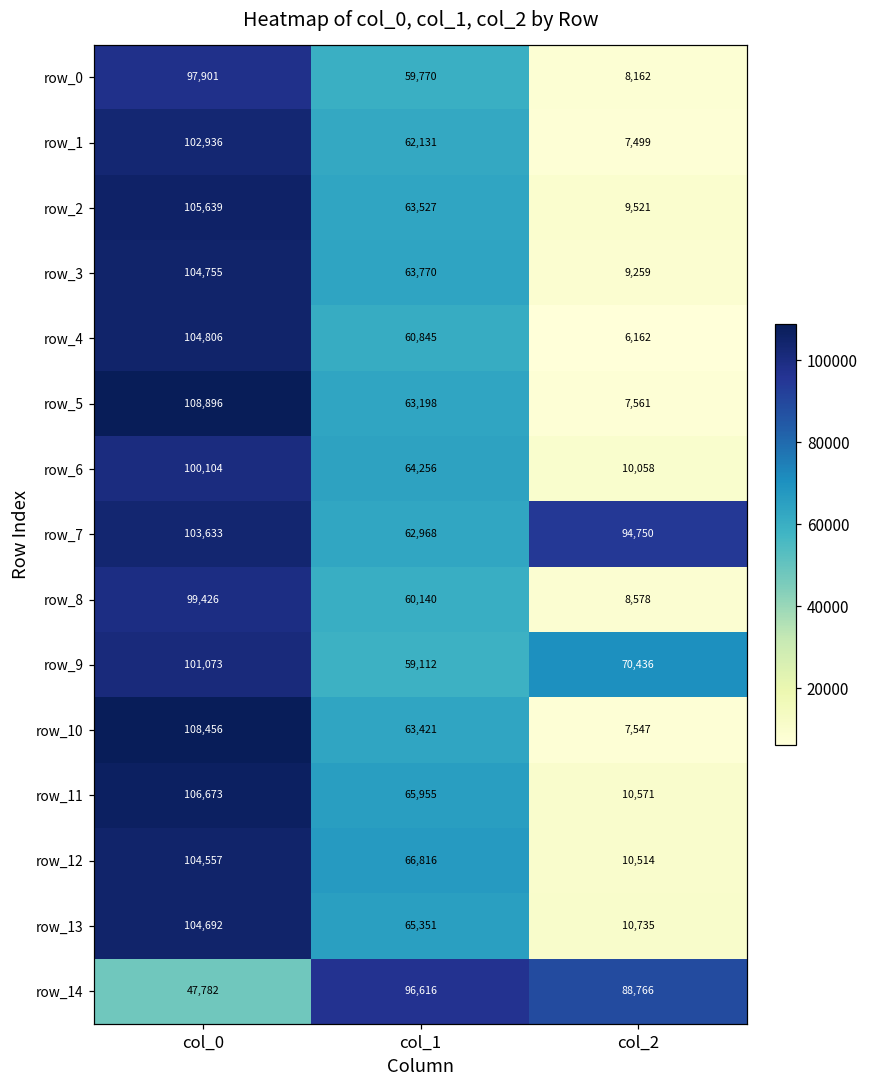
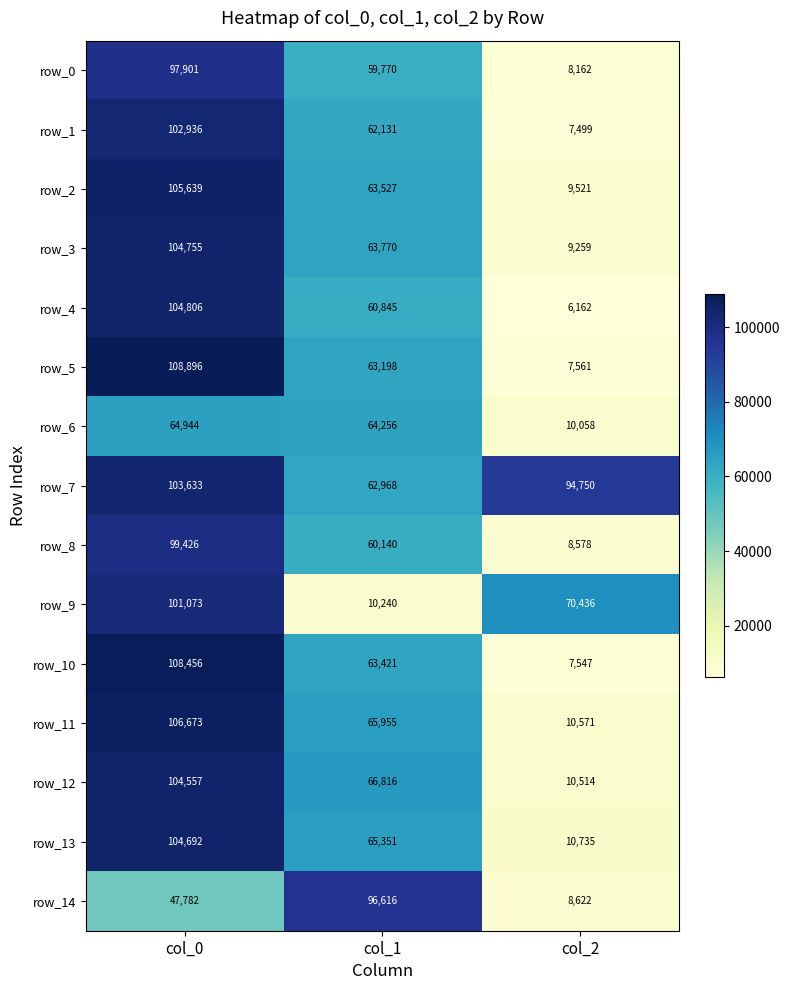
row_6, col_0: 100,104 -> 64,944
row_9, col_1: 59,112 -> 10,240
row_14, col_2: 88,766 -> 8,622
